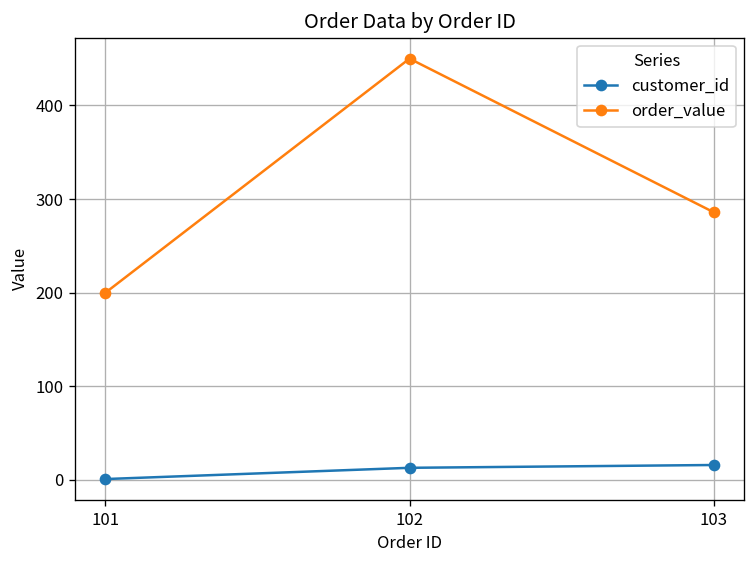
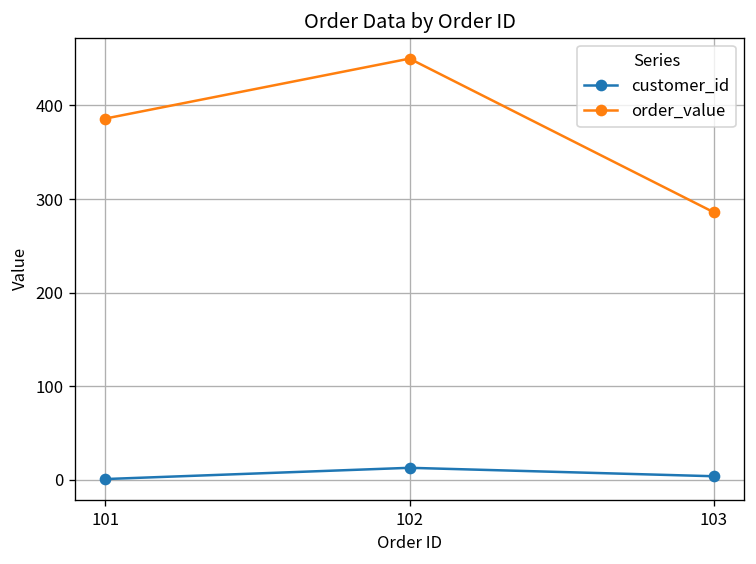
order_value, 101: 200 -> 390
customer_id, 103: 20 -> 0
